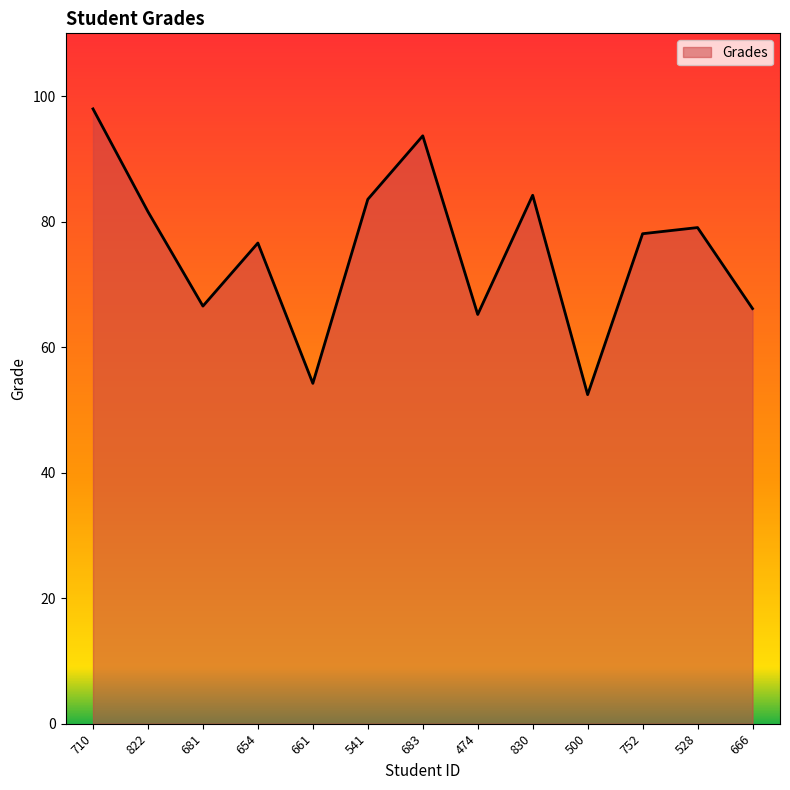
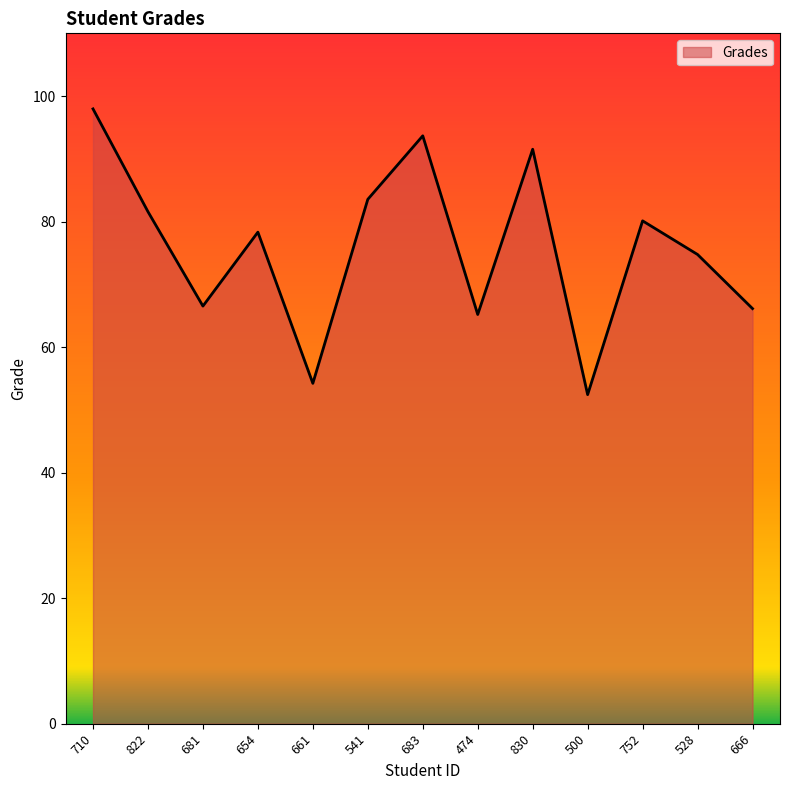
654: 77 -> 78
830: 84 -> 92
752: 78 -> 80
528: 79 -> 75
